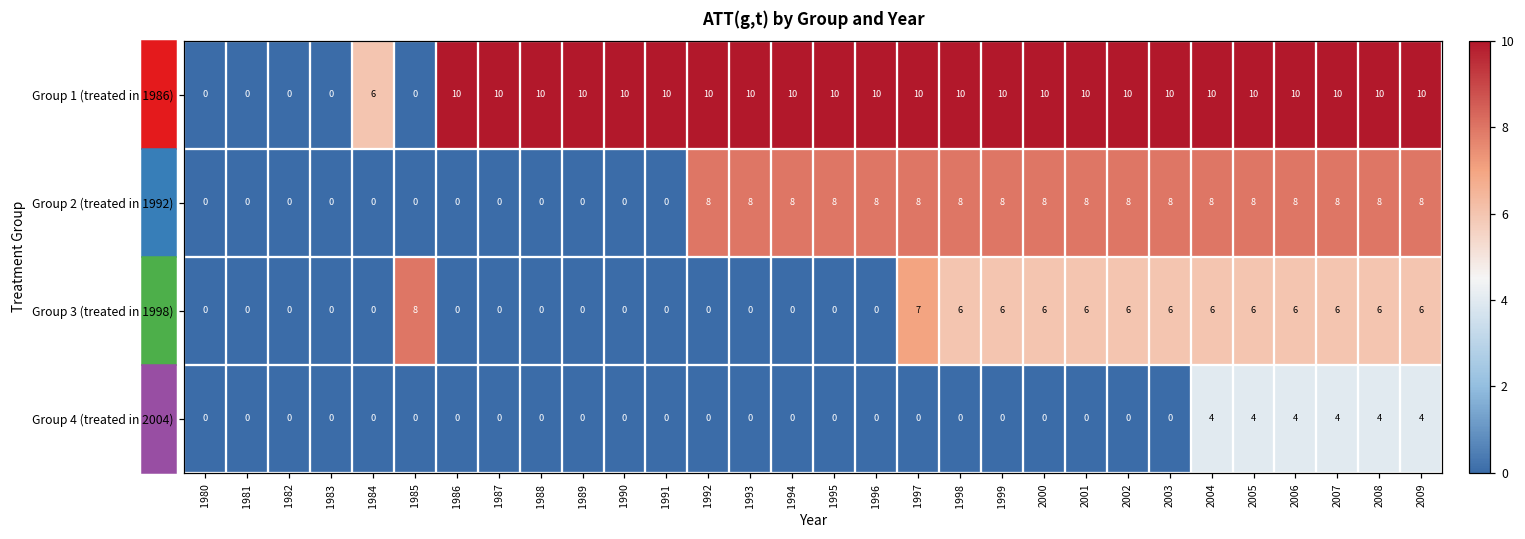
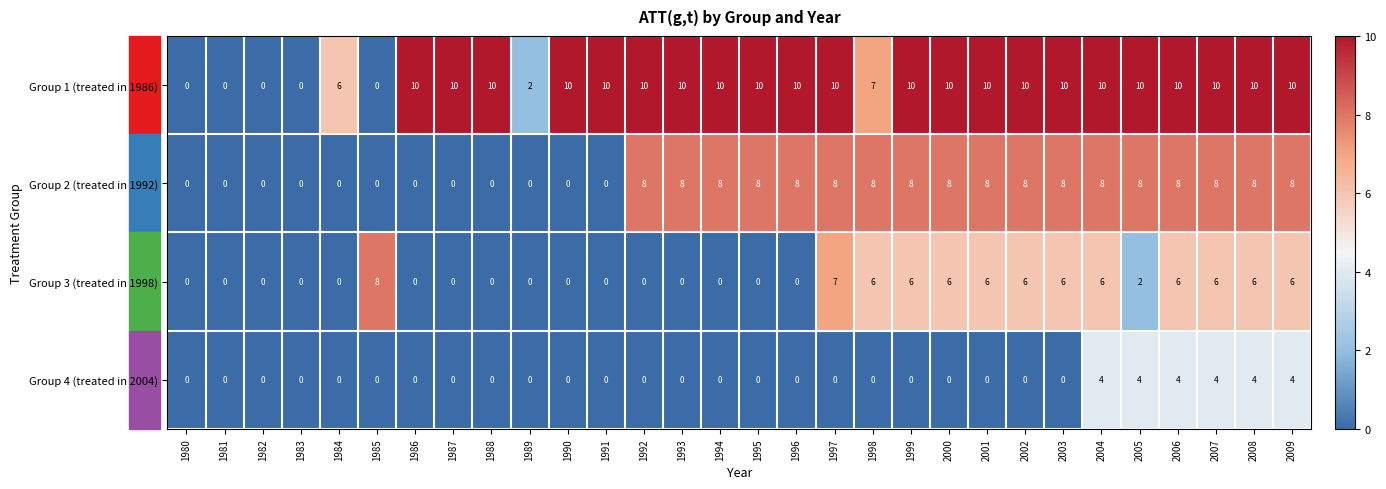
Group 1 (treated in 1986), 1989: 10 -> 2
Group 1 (treated in 1986), 1998: 10 -> 7
Group 3 (treated in 1998), 2005: 6 -> 2
